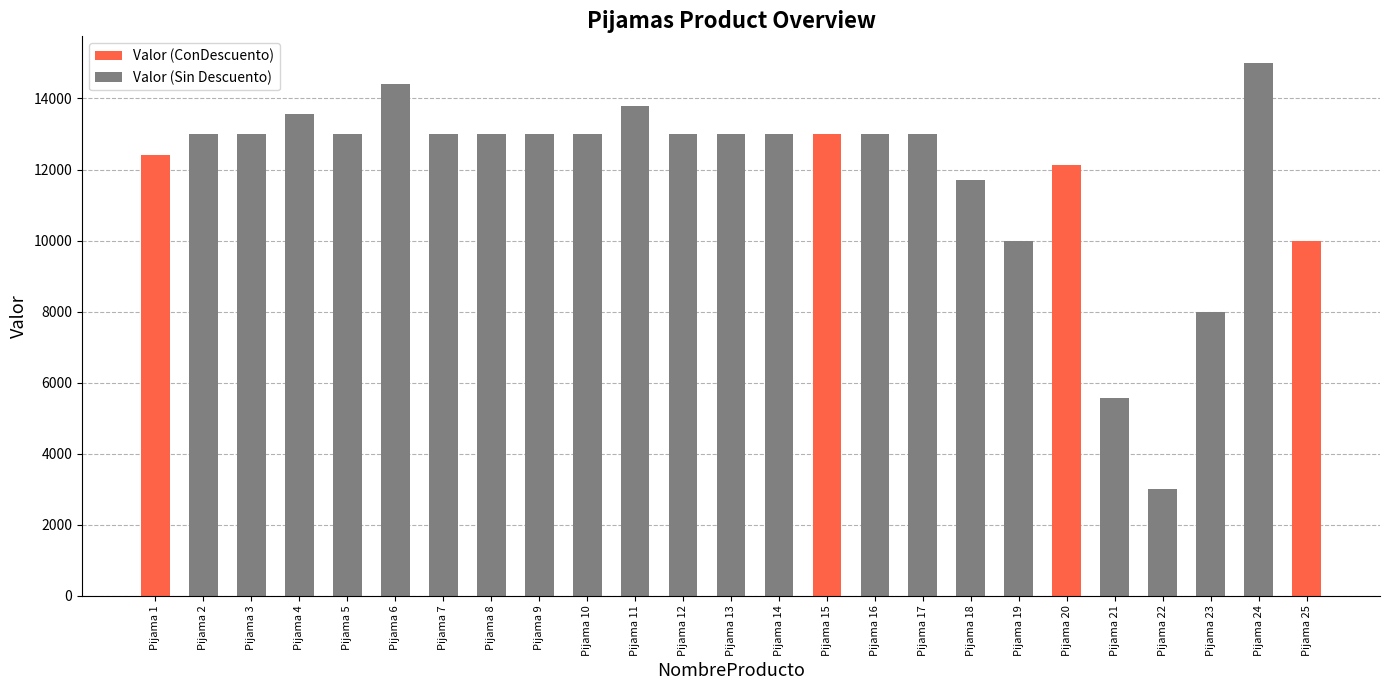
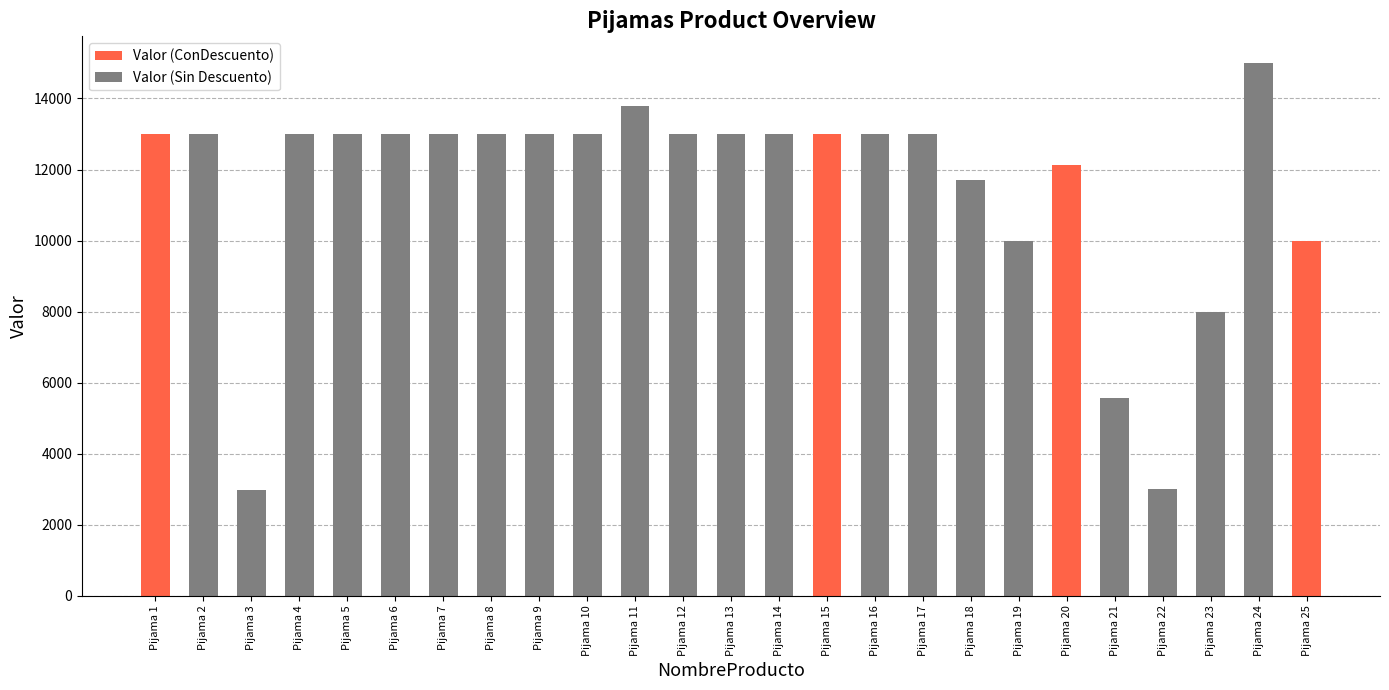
Pijama 1: 12400 -> 13000
Pijama 3: 13000 -> 3000
Pijama 4: 13600 -> 13000
Pijama 6: 14400 -> 13000
